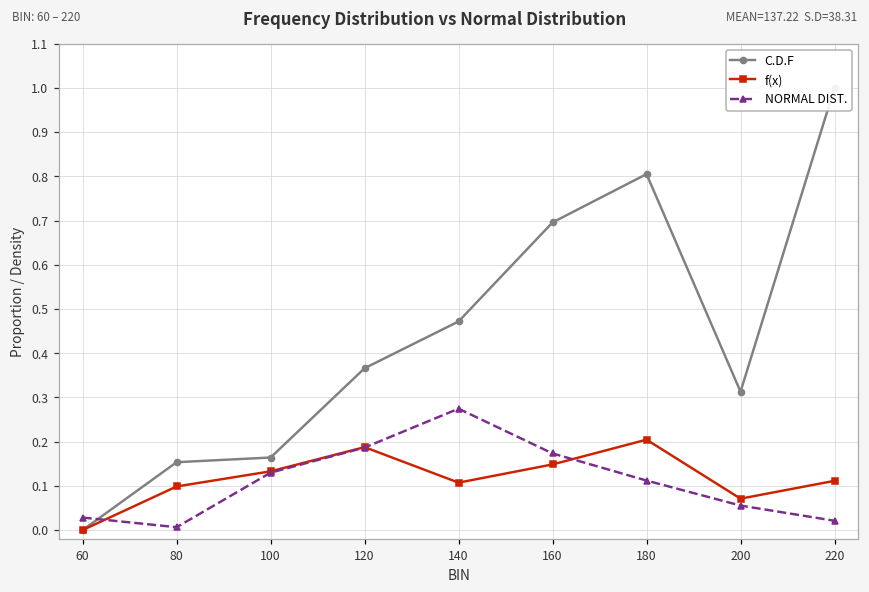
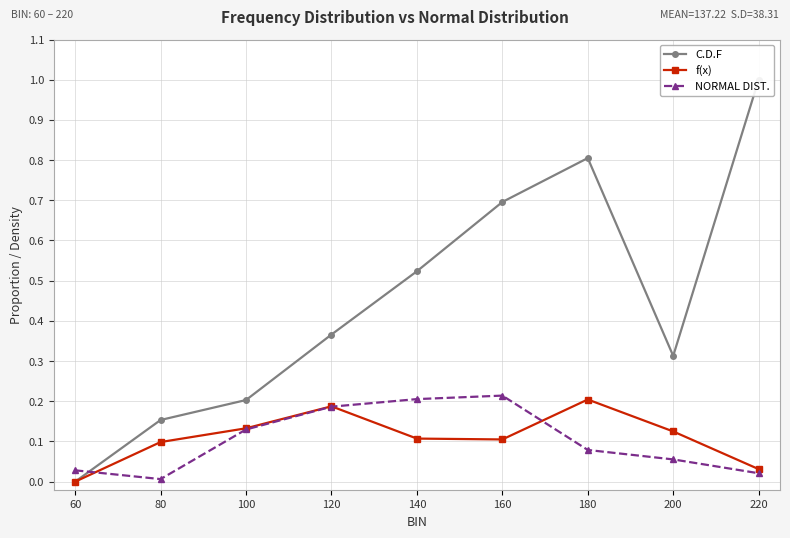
C.D.F, 100: 0.16 -> 0.20
C.D.F, 140: 0.47 -> 0.52
NORMAL DIST., 140: 0.27 -> 0.21
f(x), 160: 0.15 -> 0.11
NORMAL DIST., 160: 0.17 -> 0.21
NORMAL DIST., 180: 0.11 -> 0.08
f(x), 200: 0.07 -> 0.13
f(x), 220: 0.11 -> 0.03
